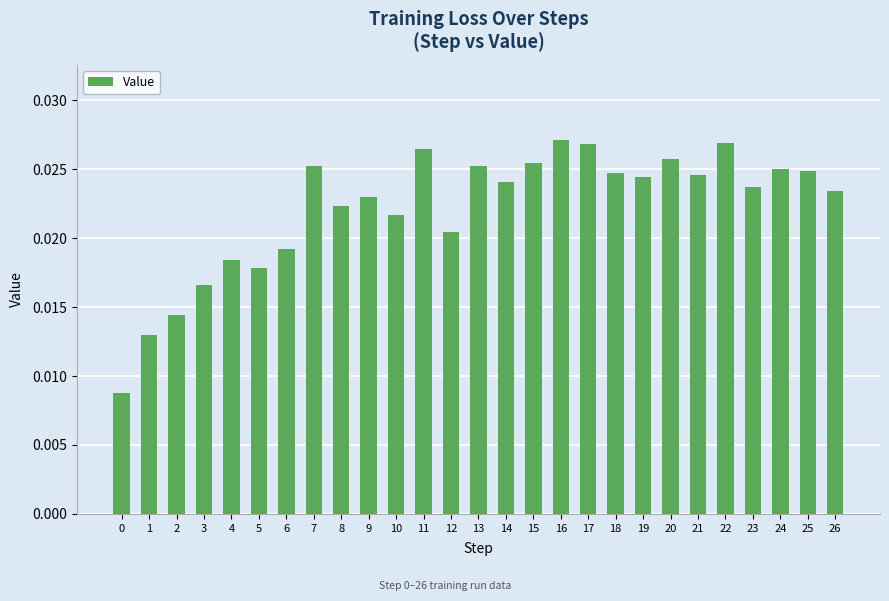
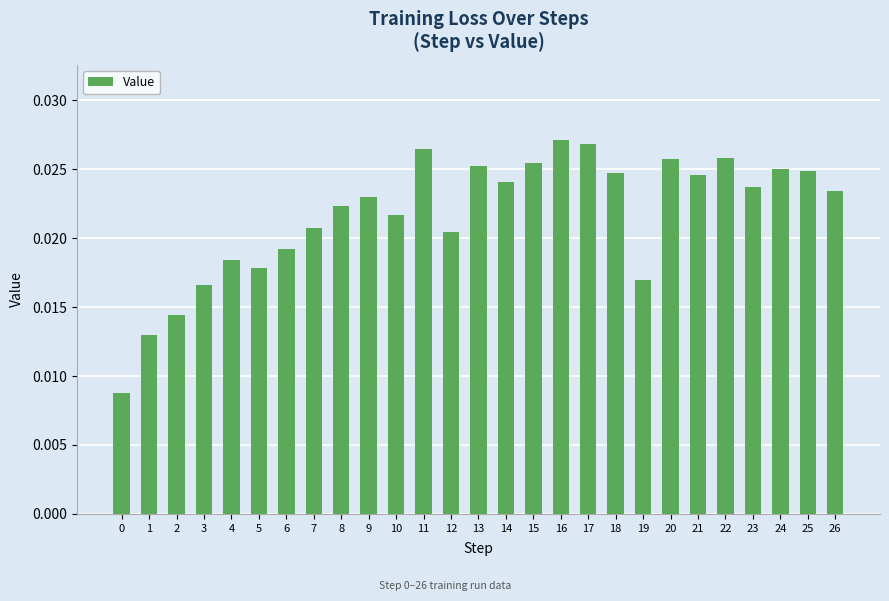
7: 0.0253 -> 0.0207
19: 0.0244 -> 0.0169
22: 0.0269 -> 0.0258
